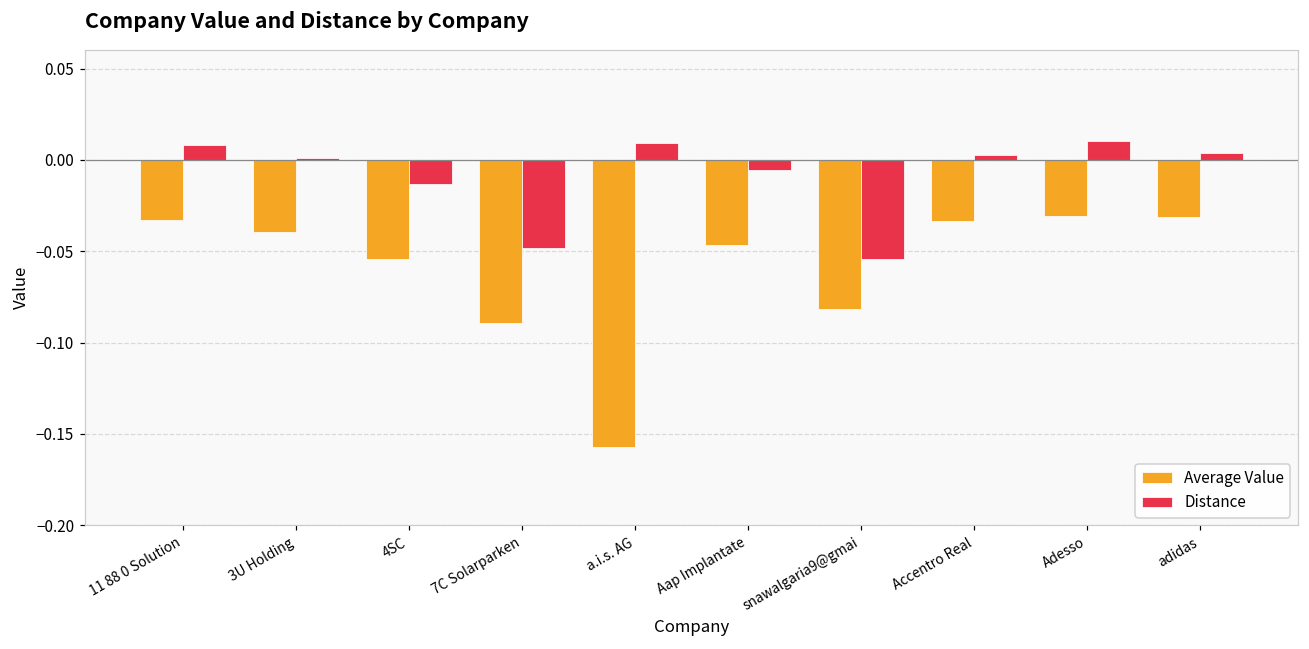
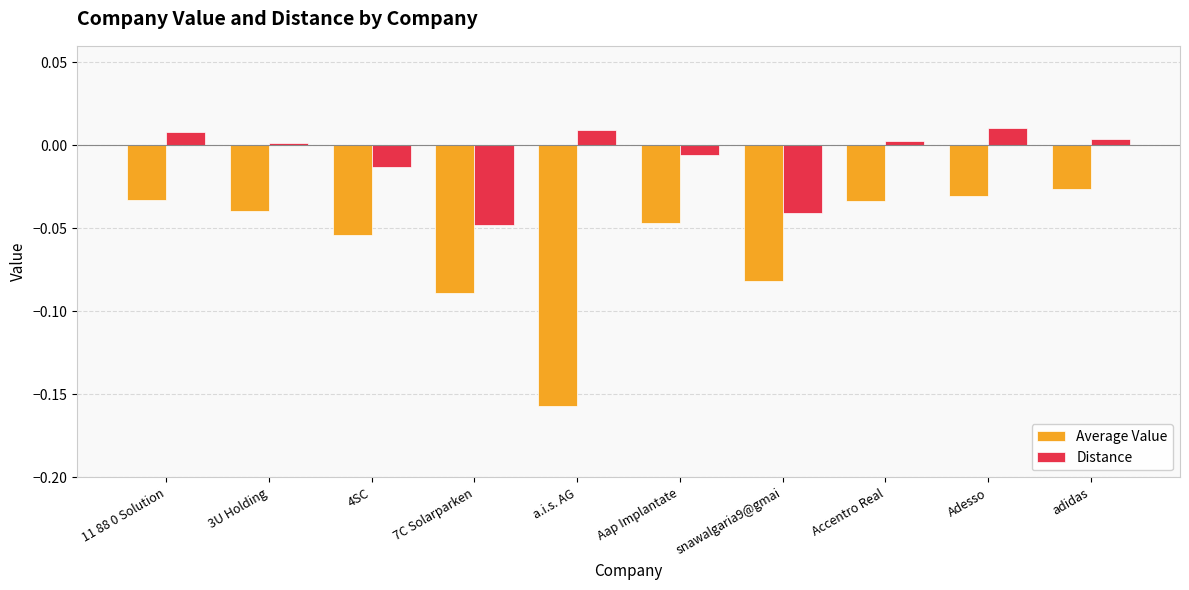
Distance, snawalgaria9@gmai: -0.054 -> -0.041
Average Value, adidas: -0.031 -> -0.026
